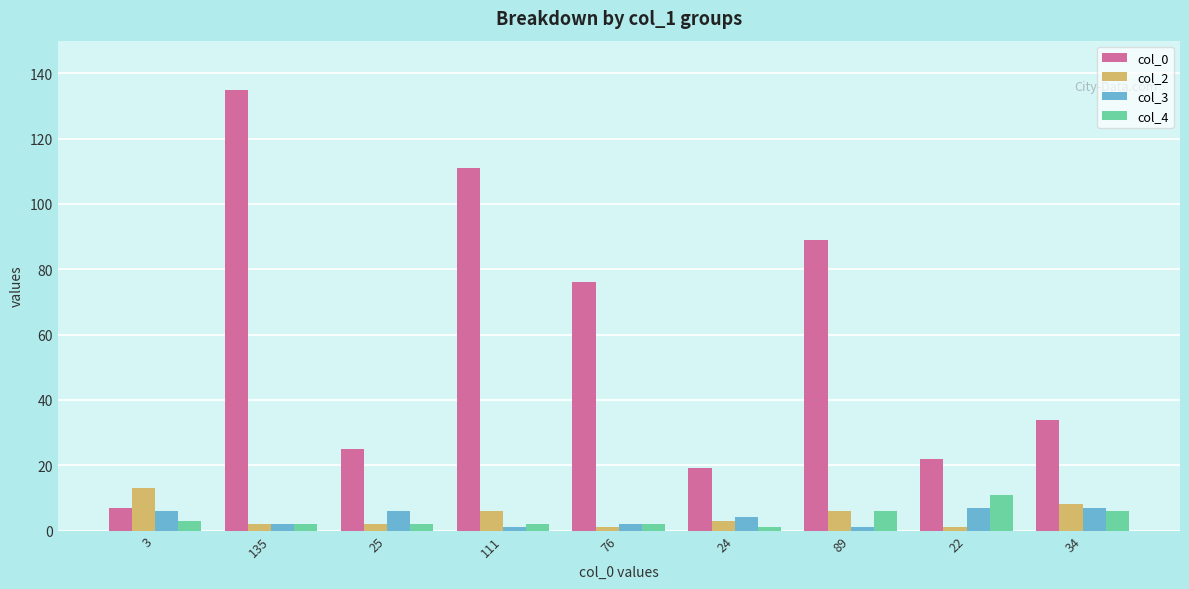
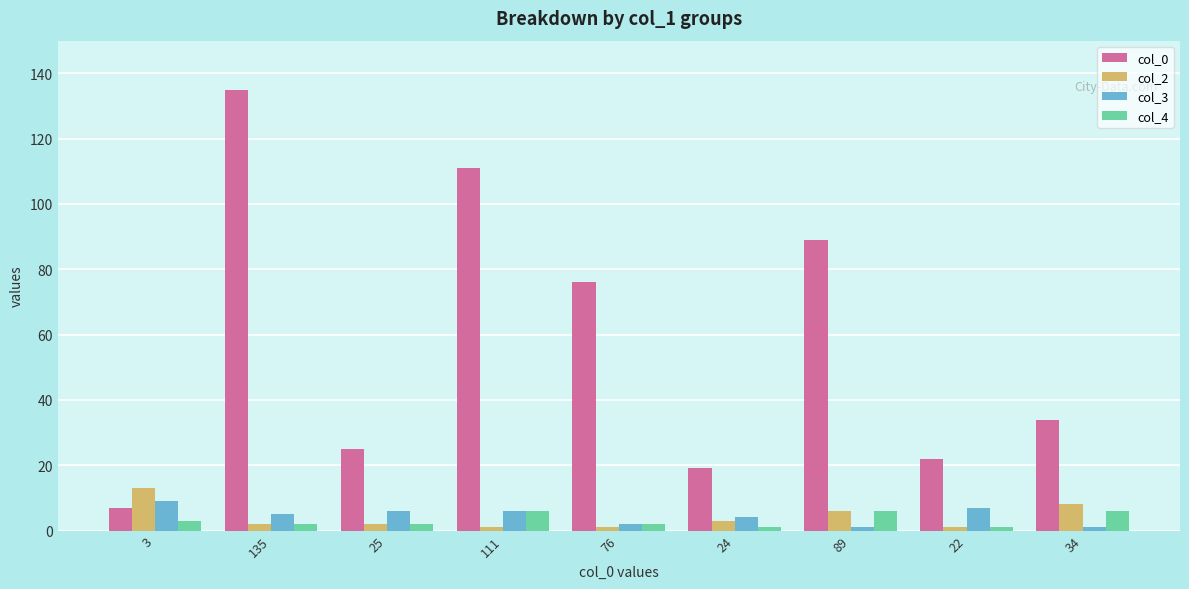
col_3, 3: 6 -> 9
col_3, 135: 2 -> 5
col_2, 111: 6 -> 1
col_3, 111: 1 -> 6
col_4, 111: 2 -> 6
col_4, 22: 11 -> 1
col_3, 34: 7 -> 1
